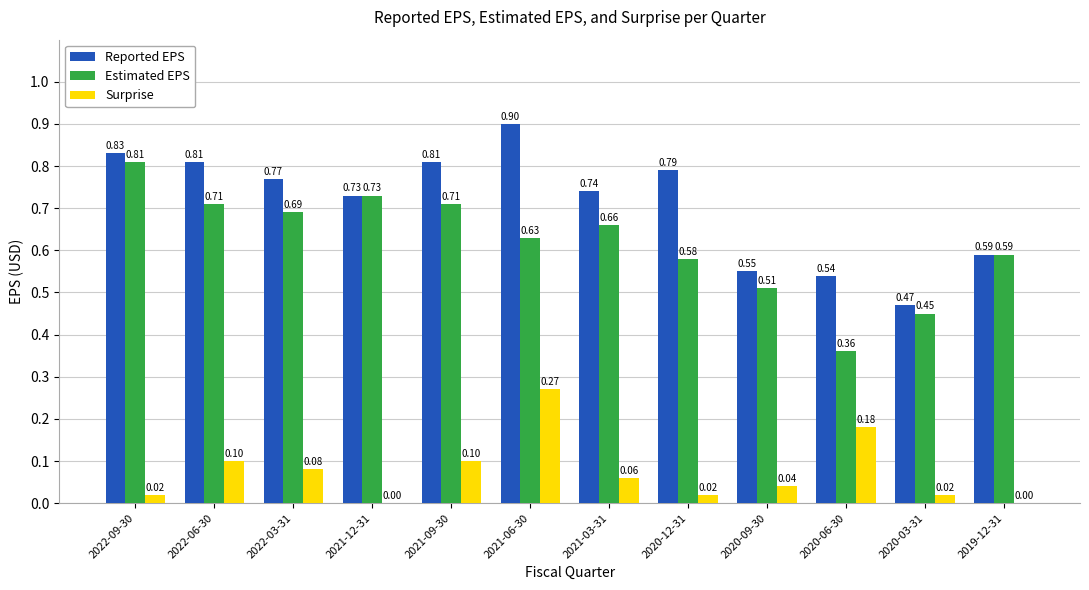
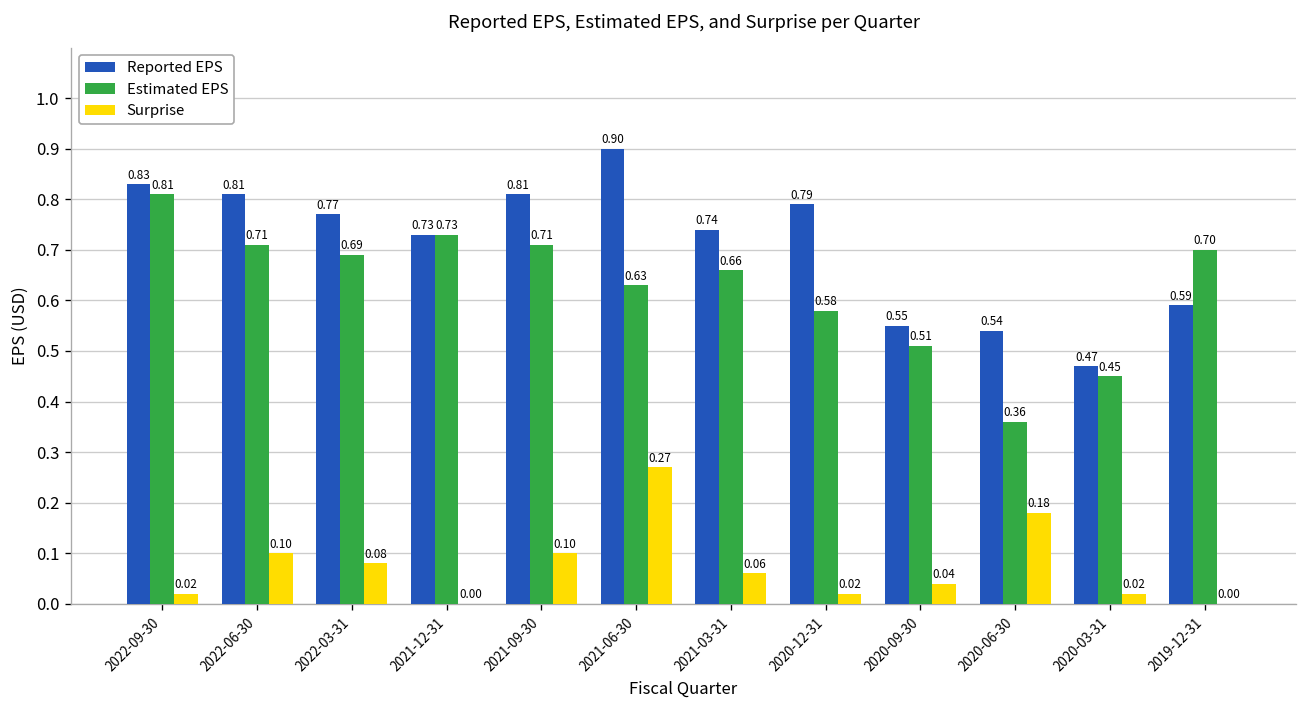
Estimated EPS, 2019-12-31: 0.59 -> 0.70
